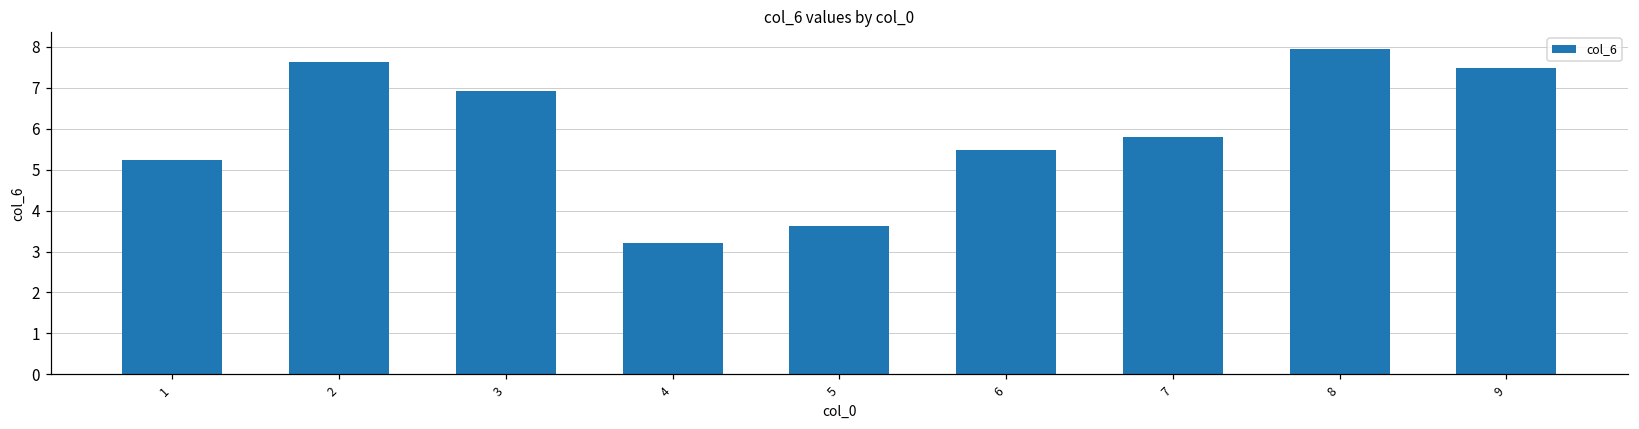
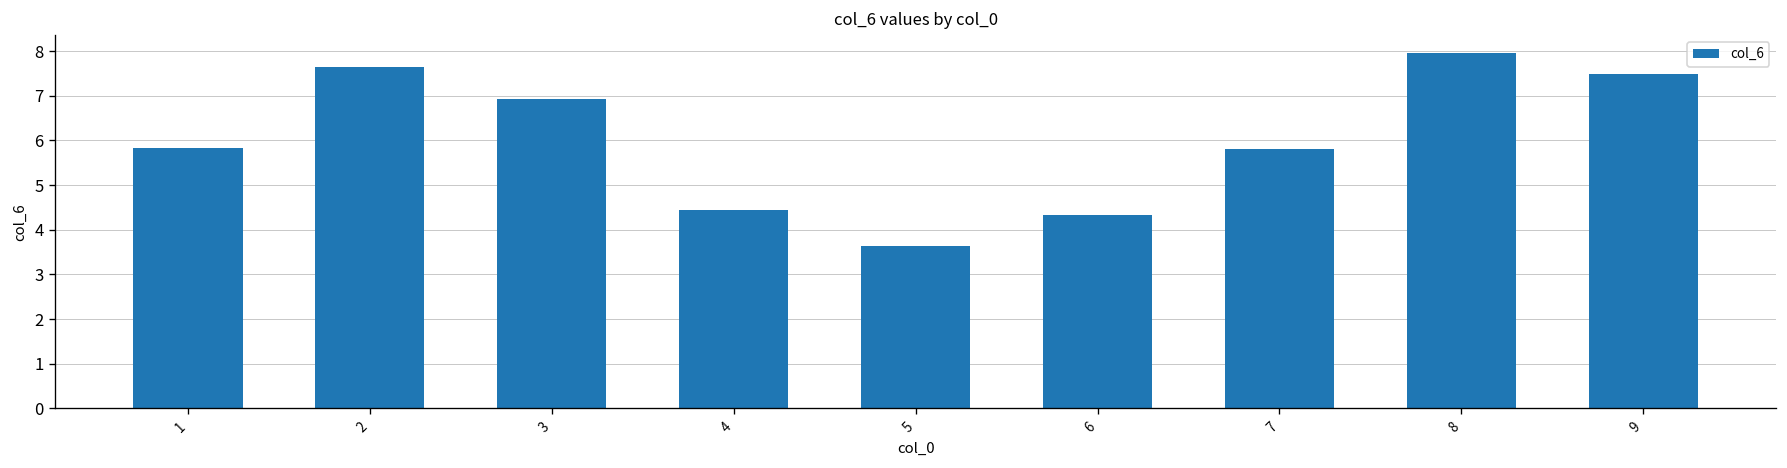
1: 5.2 -> 5.8
4: 3.2 -> 4.4
6: 5.5 -> 4.3
